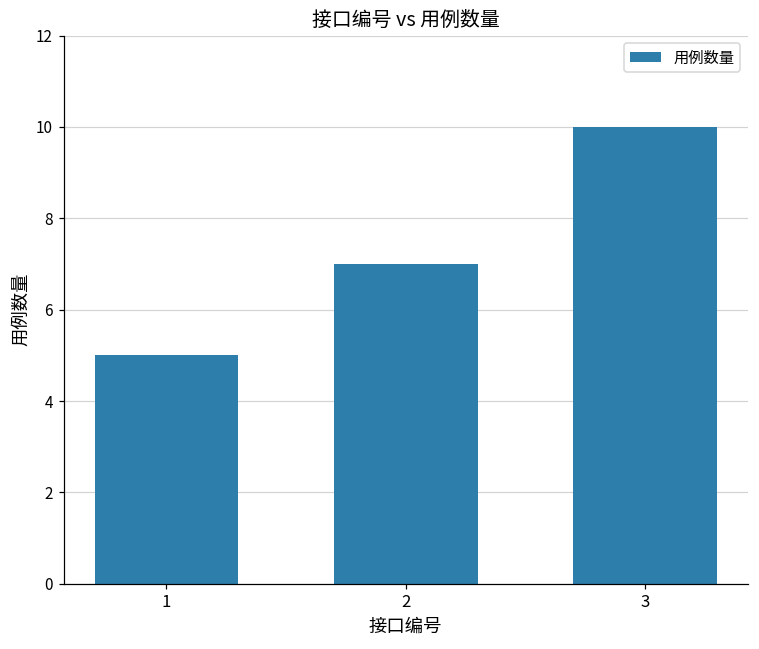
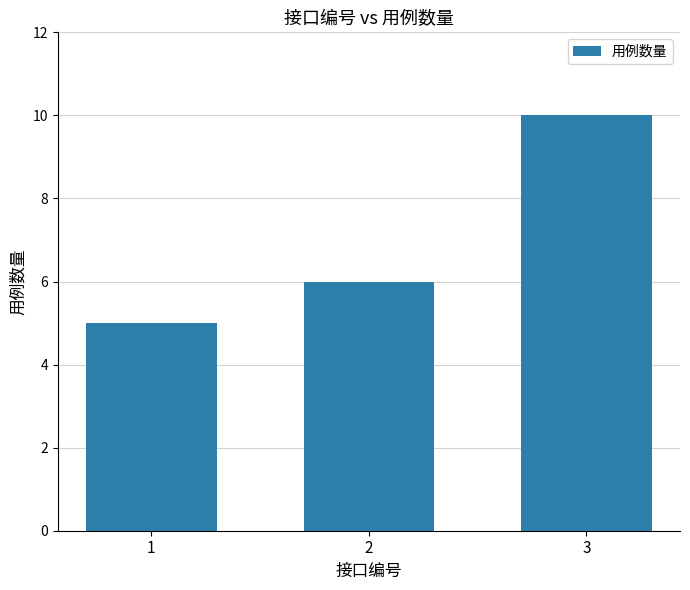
2: 7 -> 6
